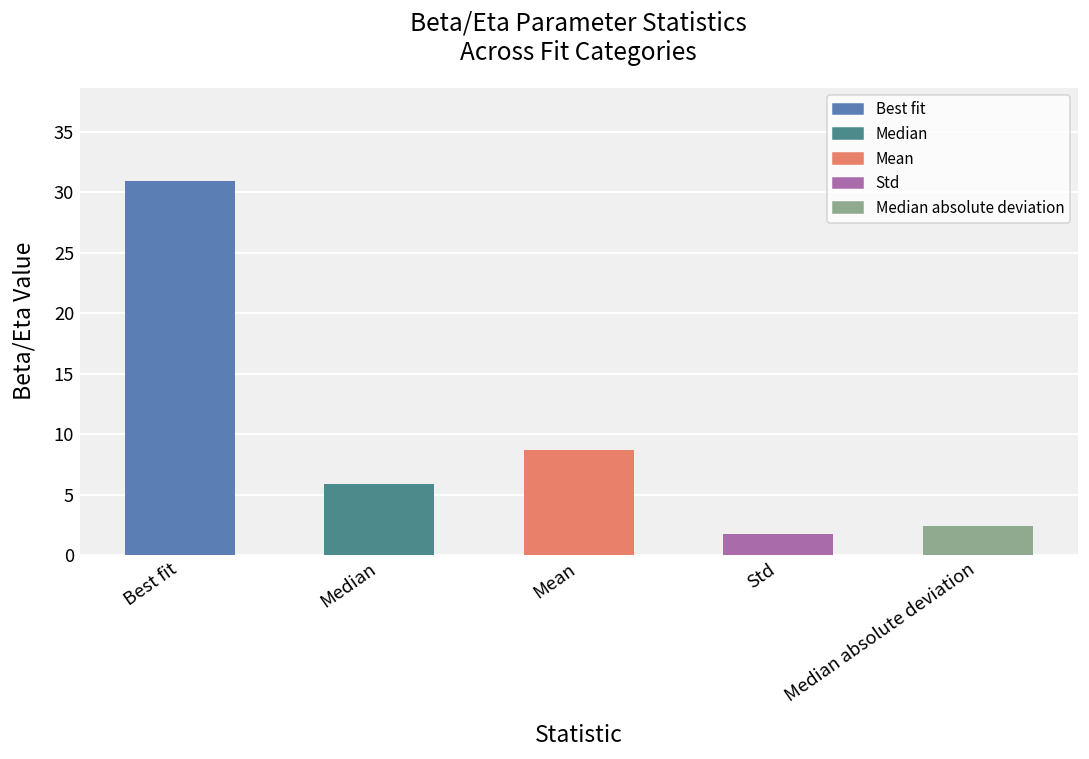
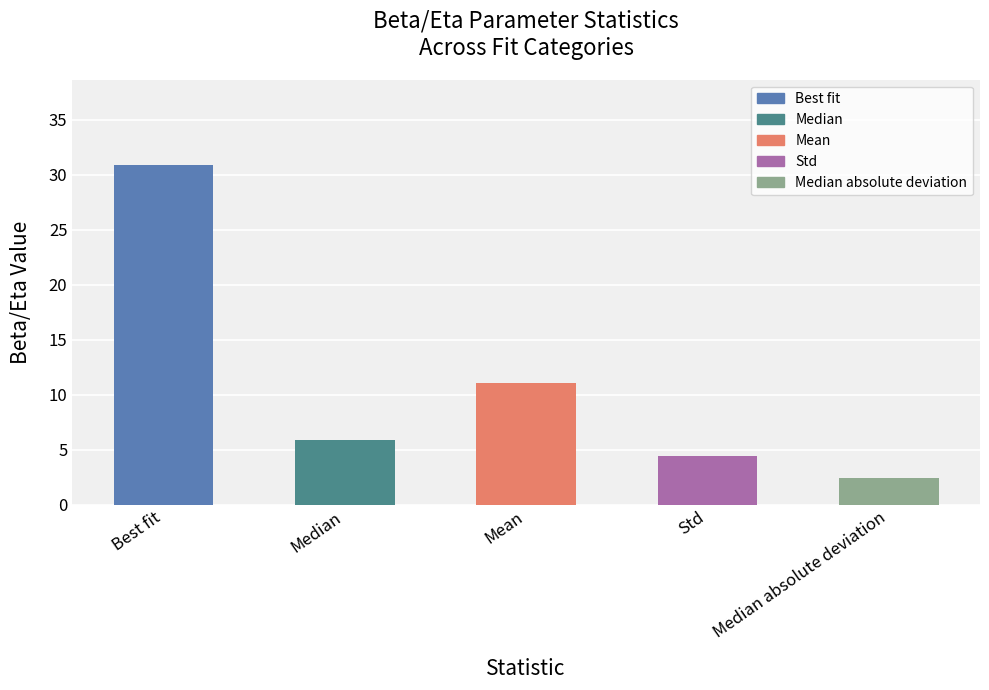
Mean: 8.7 -> 11.1
Std: 1.8 -> 4.4
